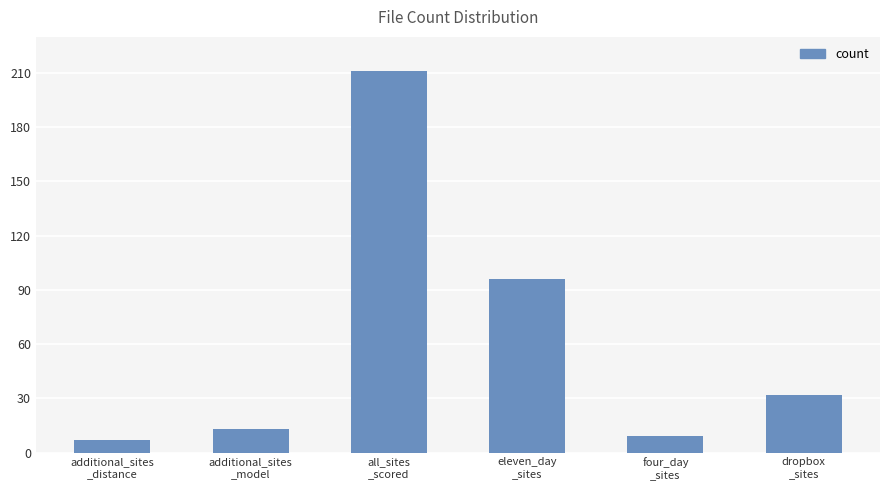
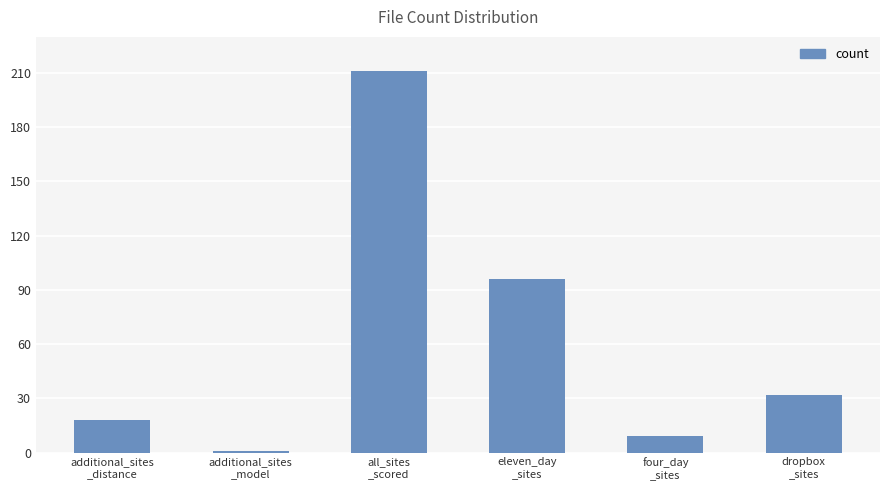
additional_sites _distance: 7 -> 18
additional_sites _model: 13 -> 1
